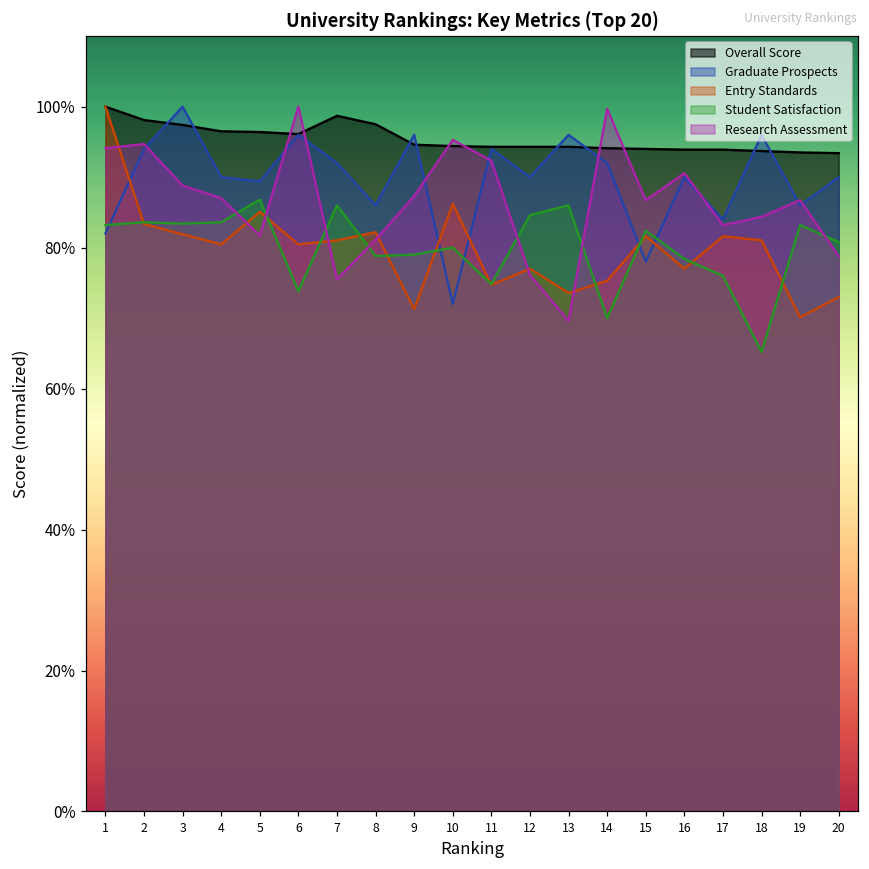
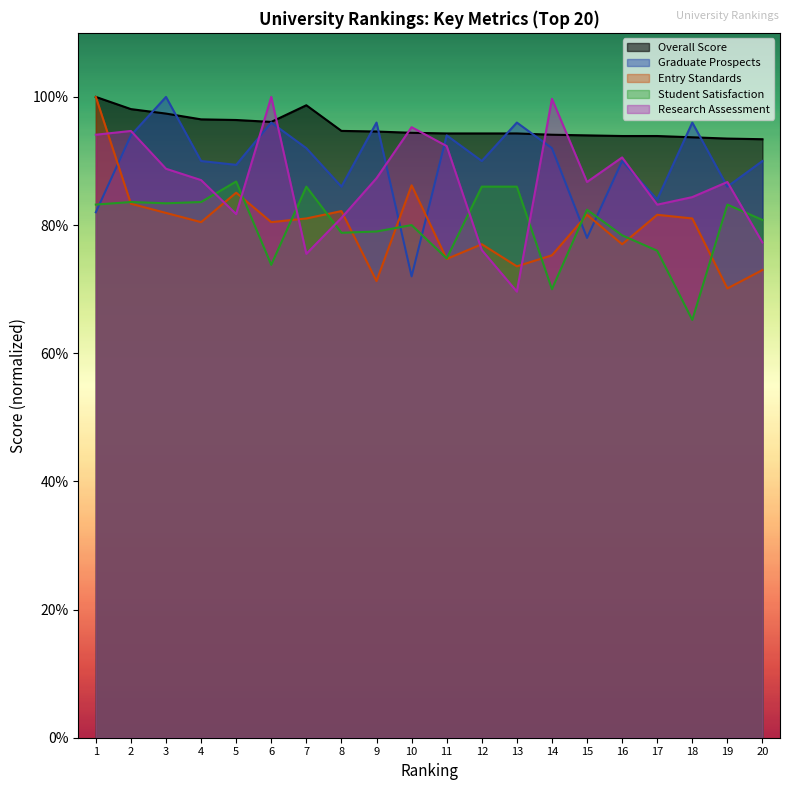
Overall Score, 8: 98% -> 95%
Student Satisfaction, 12: 85% -> 86%
Research Assessment, 20: 79% -> 77%
